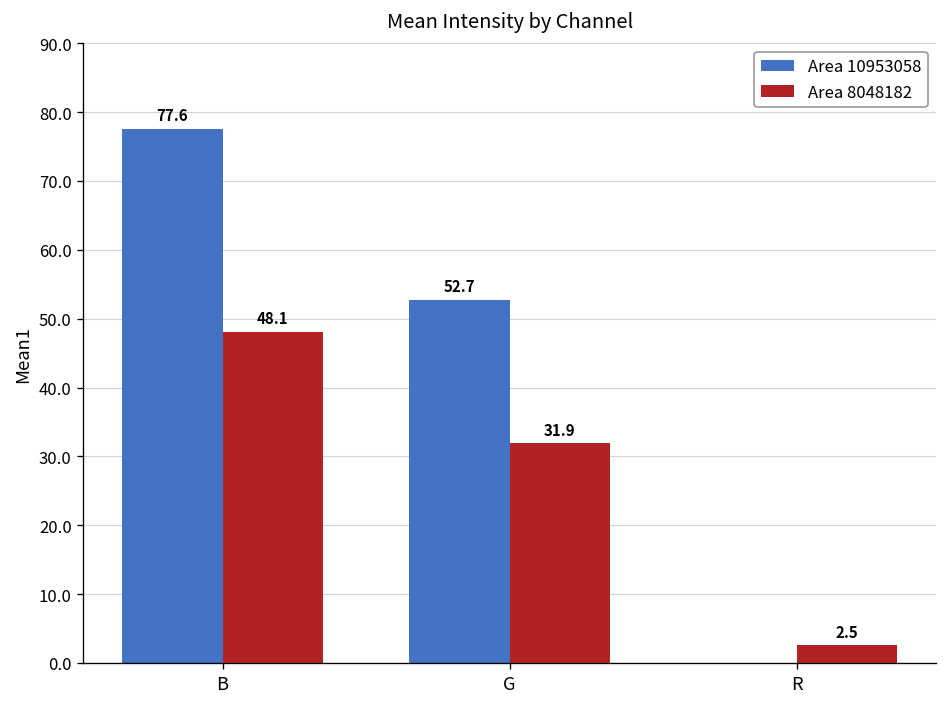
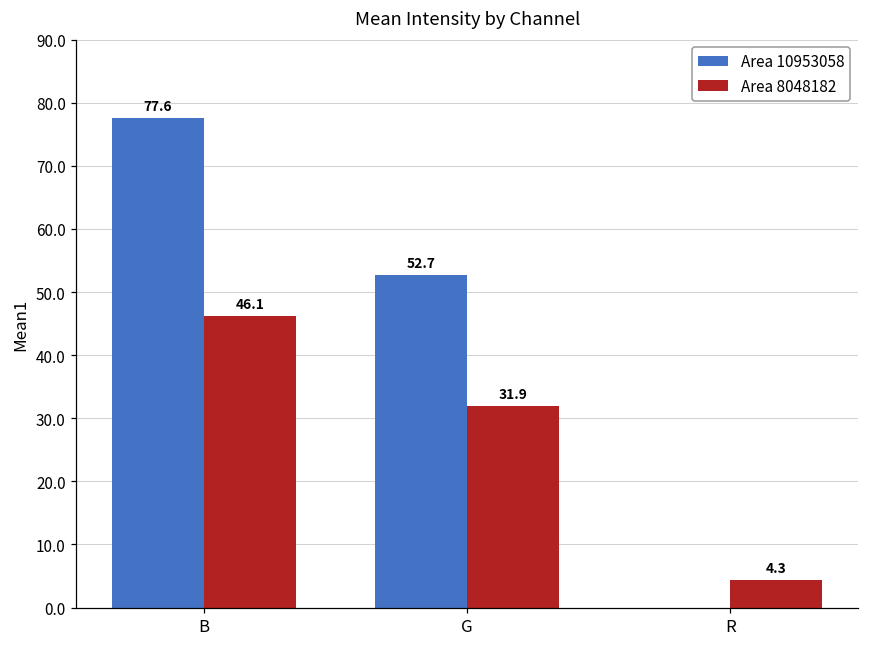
Area 8048182, B: 48.1 -> 46.1
Area 8048182, R: 2.5 -> 4.3
